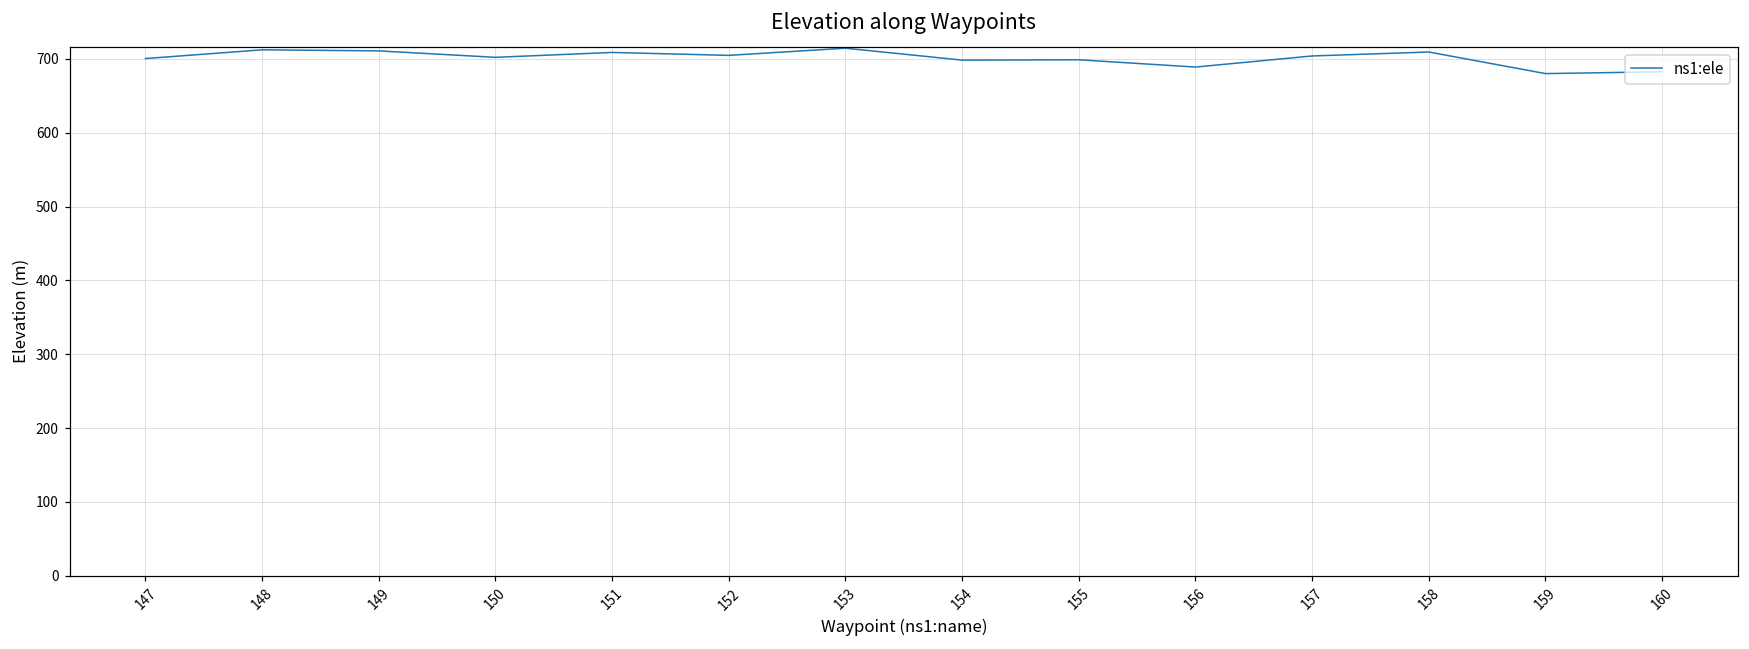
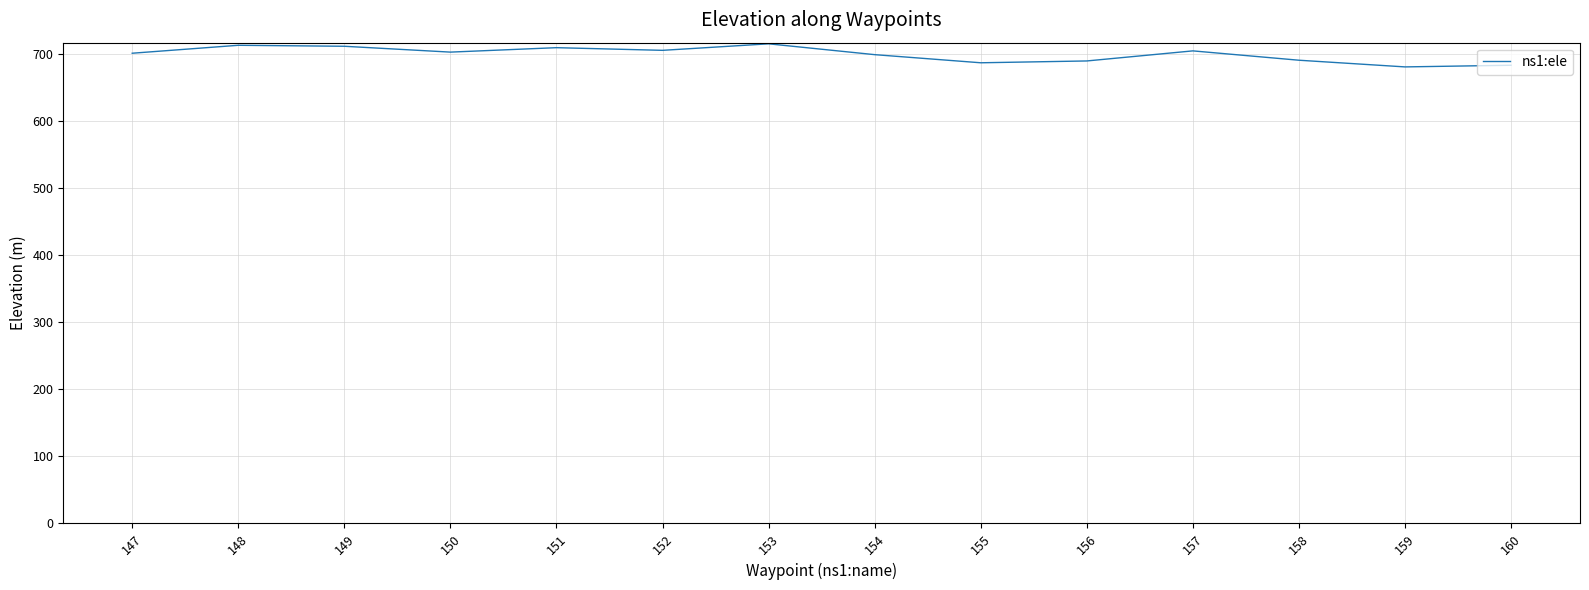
155: 700 -> 690
158: 710 -> 690
